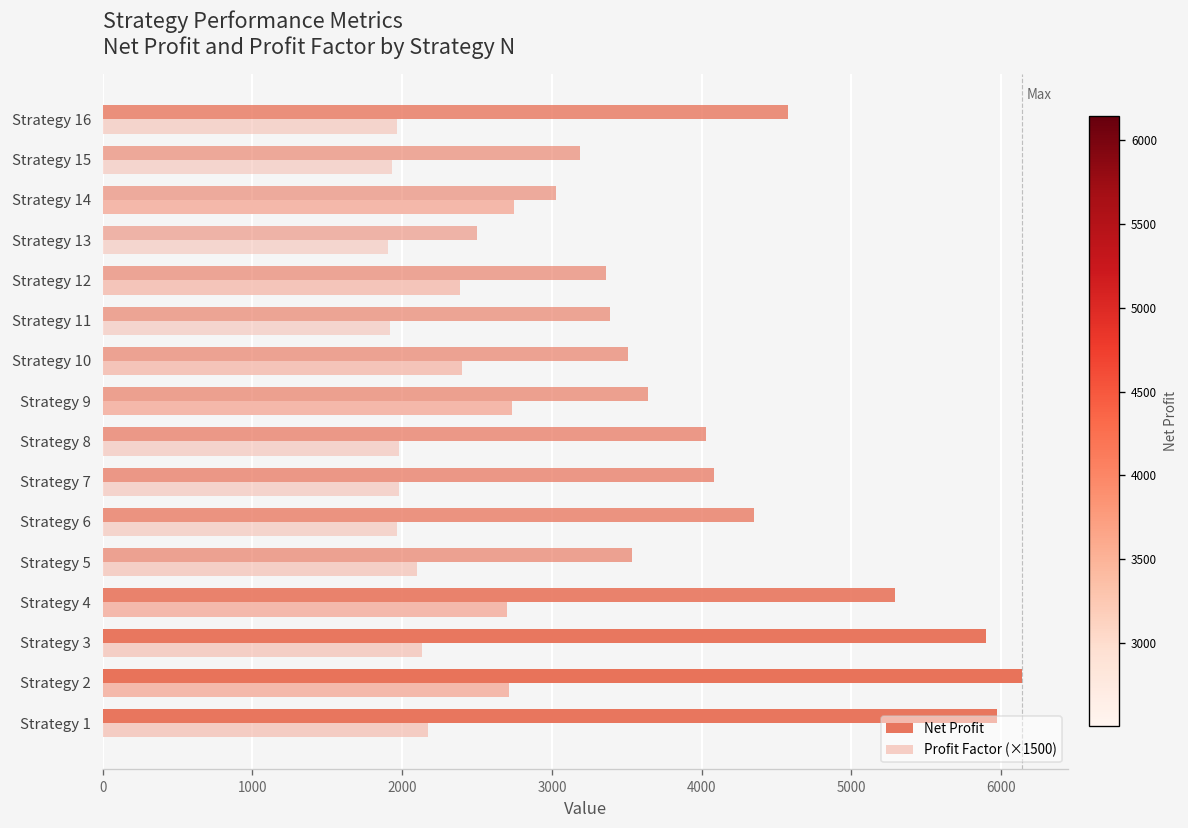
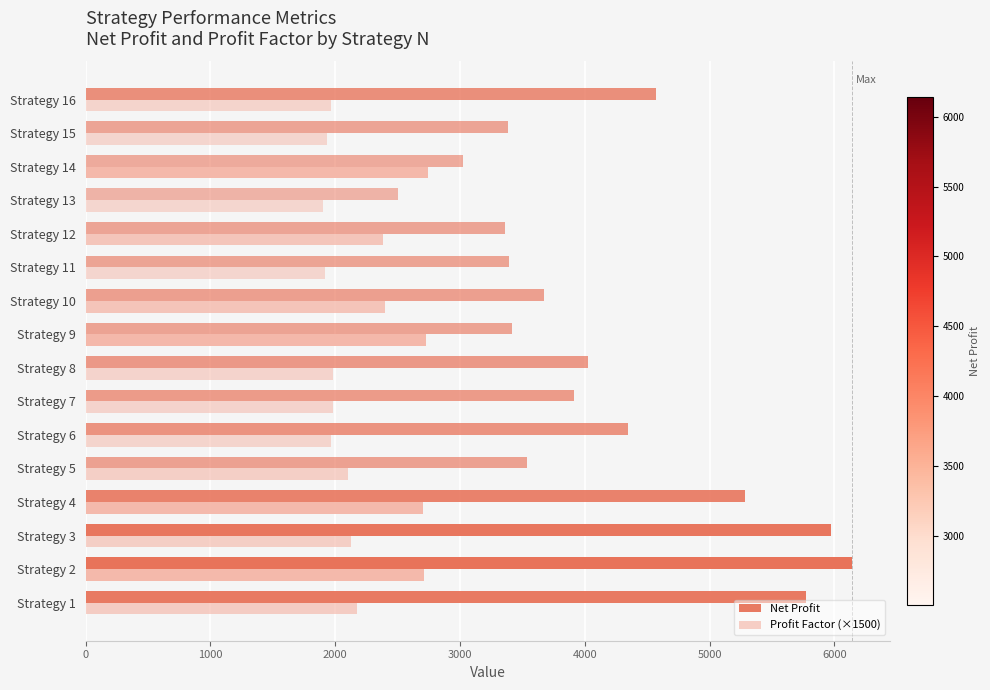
Net Profit, Strategy 15: 3190 -> 3380
Net Profit, Strategy 10: 3510 -> 3670
Net Profit, Strategy 9: 3640 -> 3420
Net Profit, Strategy 7: 4080 -> 3910
Net Profit, Strategy 3: 5900 -> 5970
Net Profit, Strategy 1: 5970 -> 5780
